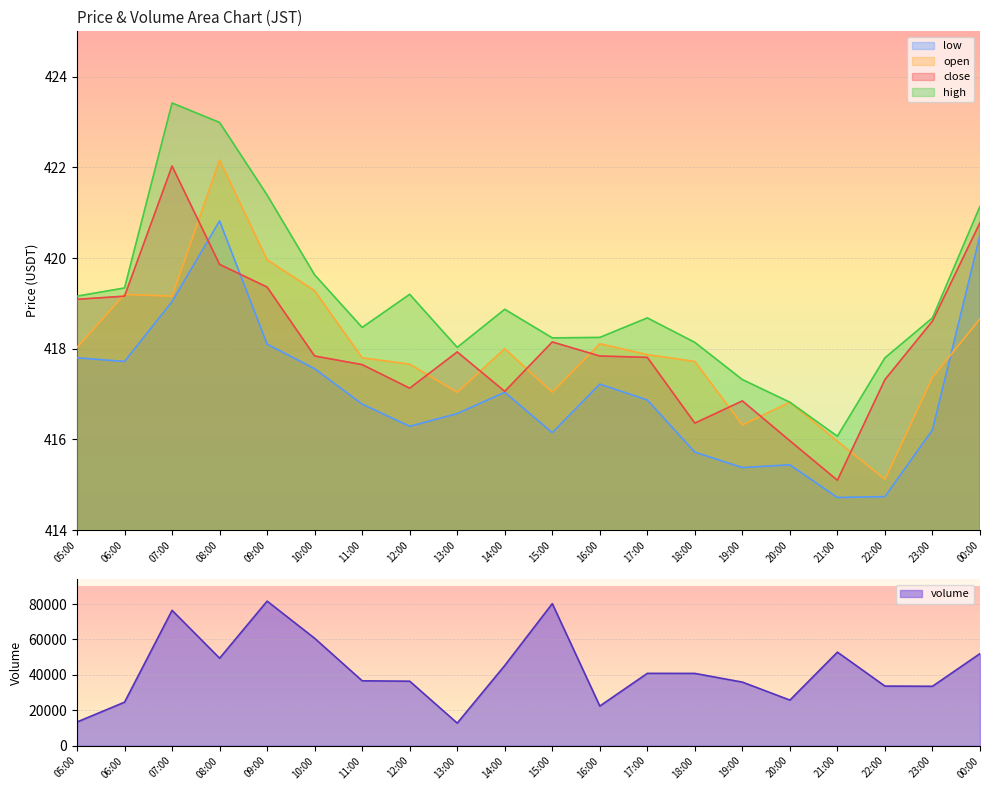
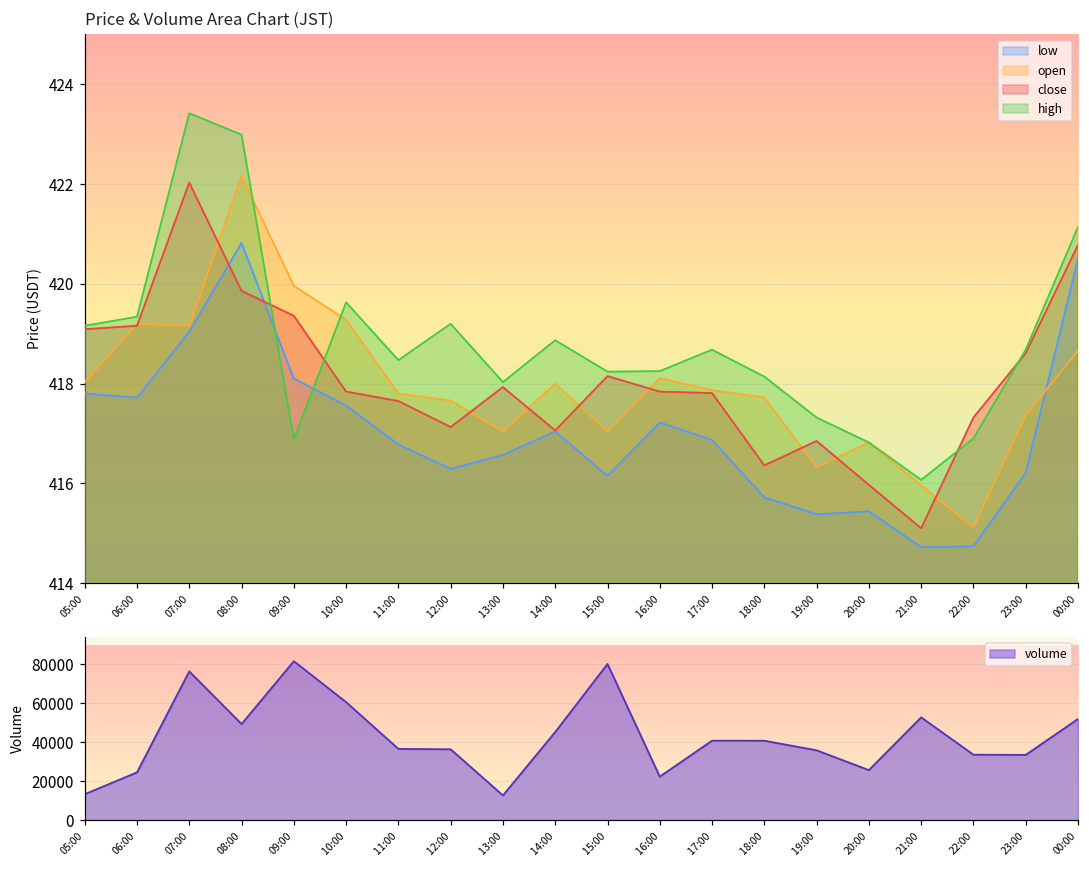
Price & Volume Area Chart (JST), high, 09:00: 421.4 -> 416.9
Price & Volume Area Chart (JST), high, 22:00: 417.8 -> 416.9
